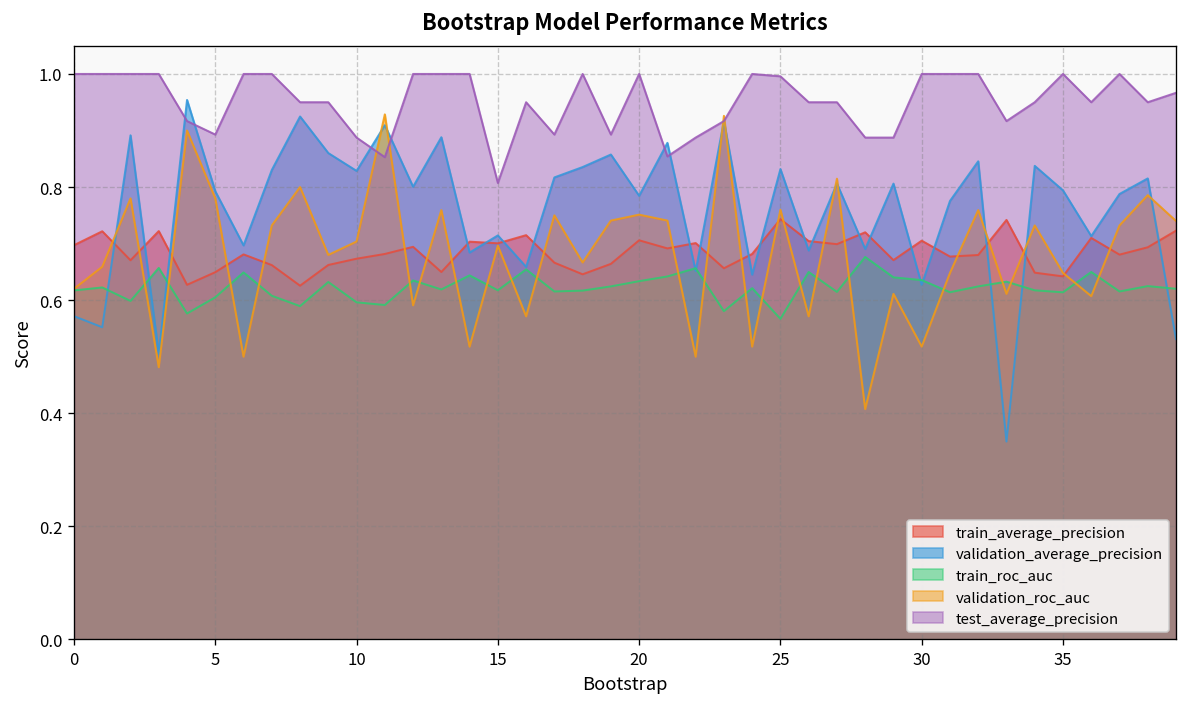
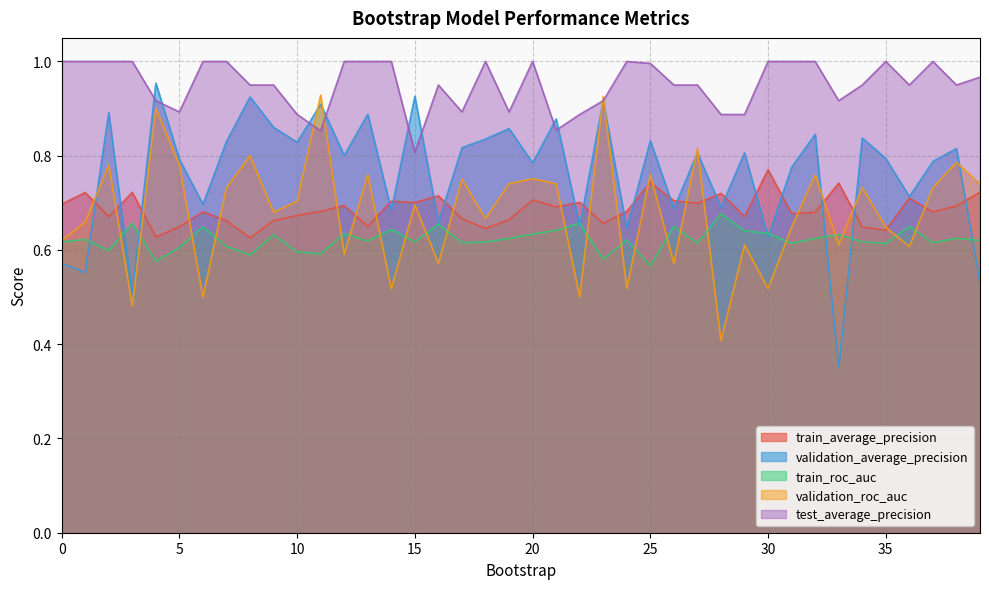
validation_average_precision, 15: 0.71 -> 0.93
train_average_precision, 30: 0.71 -> 0.77
